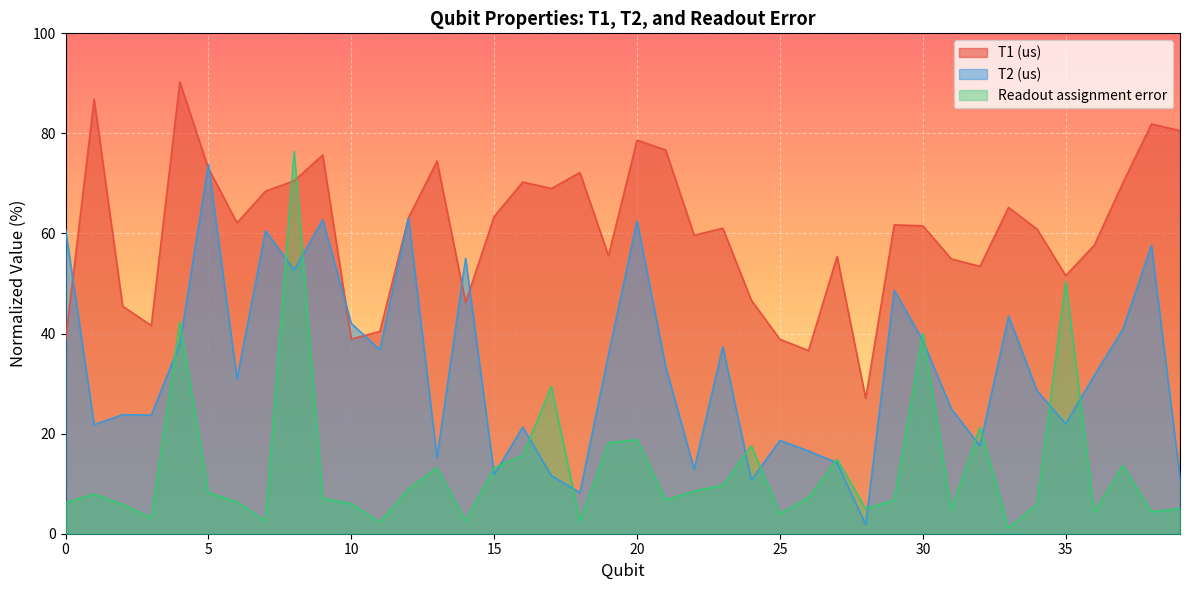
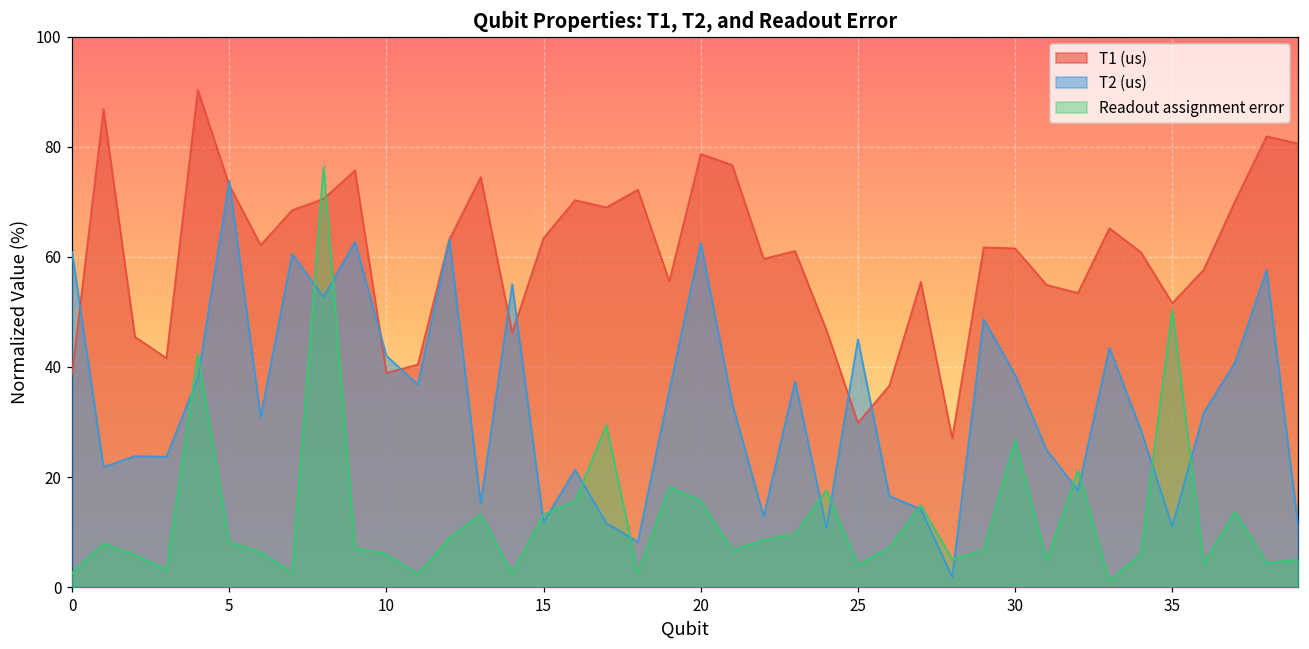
Readout assignment error, 0: 6 -> 3
Readout assignment error, 20: 19 -> 16
T1 (us), 25: 39 -> 30
T2 (us), 25: 19 -> 45
Readout assignment error, 30: 40 -> 27
T2 (us), 35: 22 -> 11
